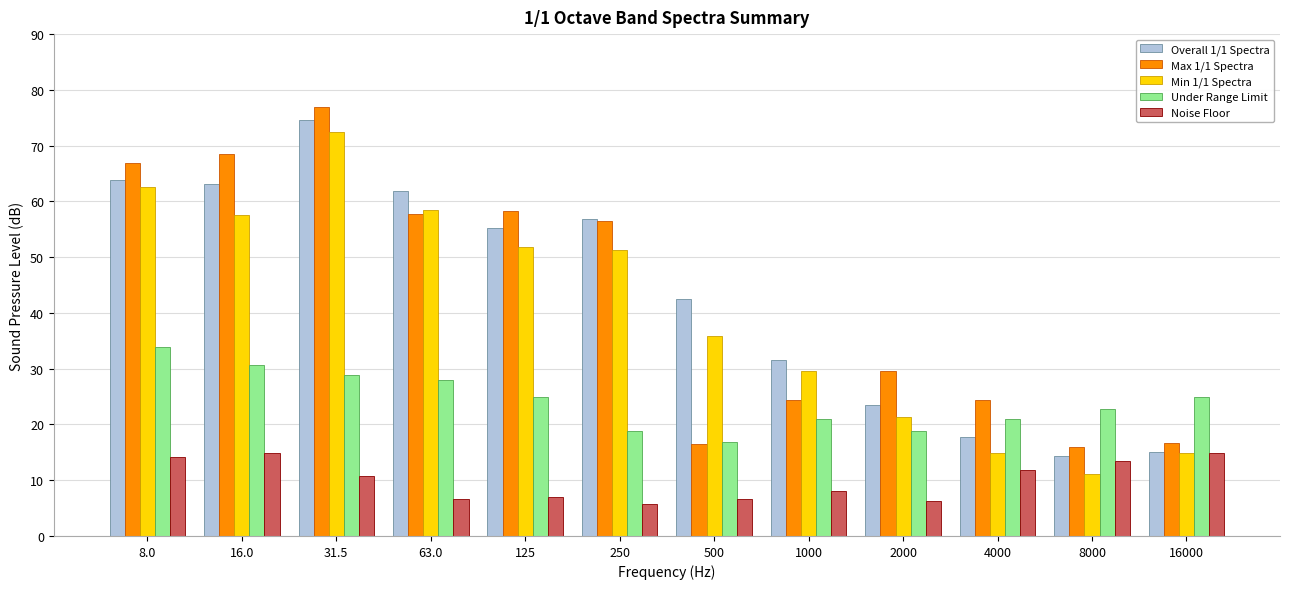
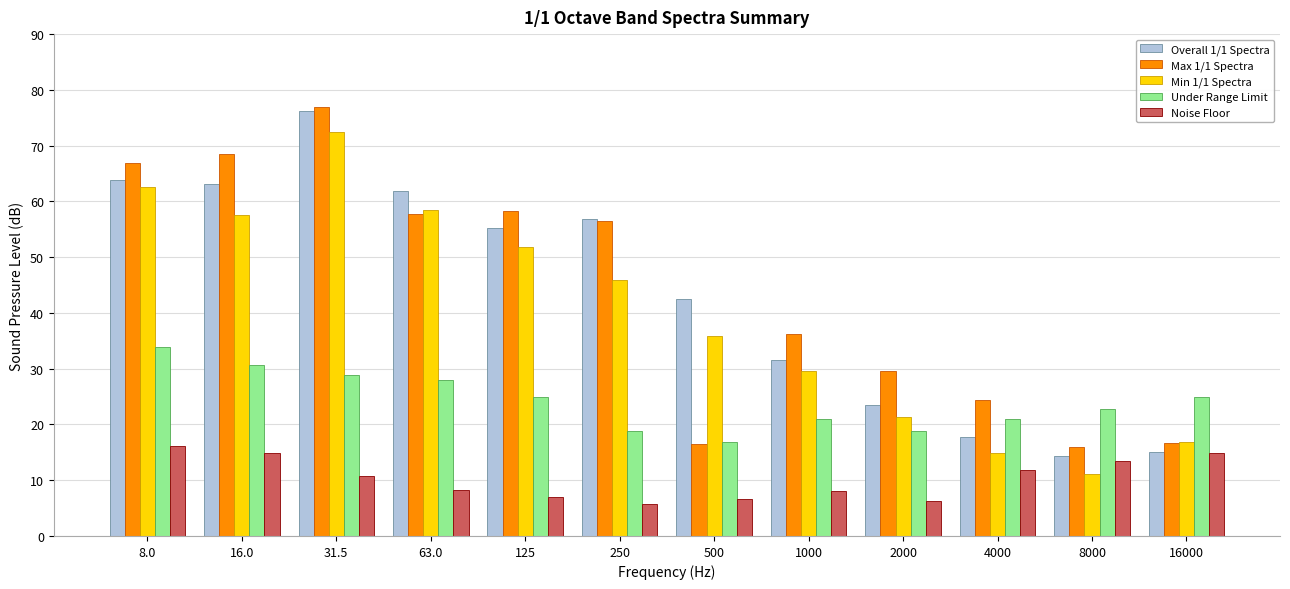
Noise Floor, 8.0: 14 -> 16
Overall 1/1 Spectra, 31.5: 75 -> 76
Noise Floor, 63.0: 7 -> 8
Min 1/1 Spectra, 250: 51 -> 46
Max 1/1 Spectra, 1000: 24 -> 36
Min 1/1 Spectra, 16000: 15 -> 17
